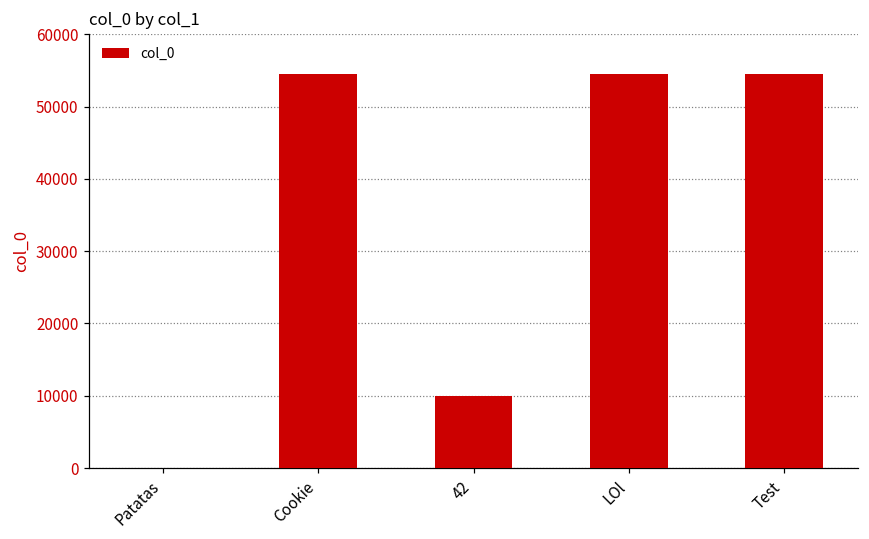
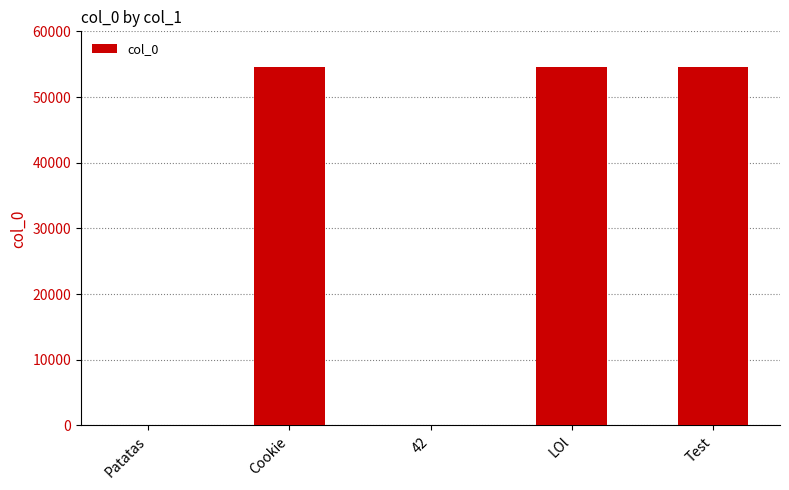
42: 10000 -> 0
